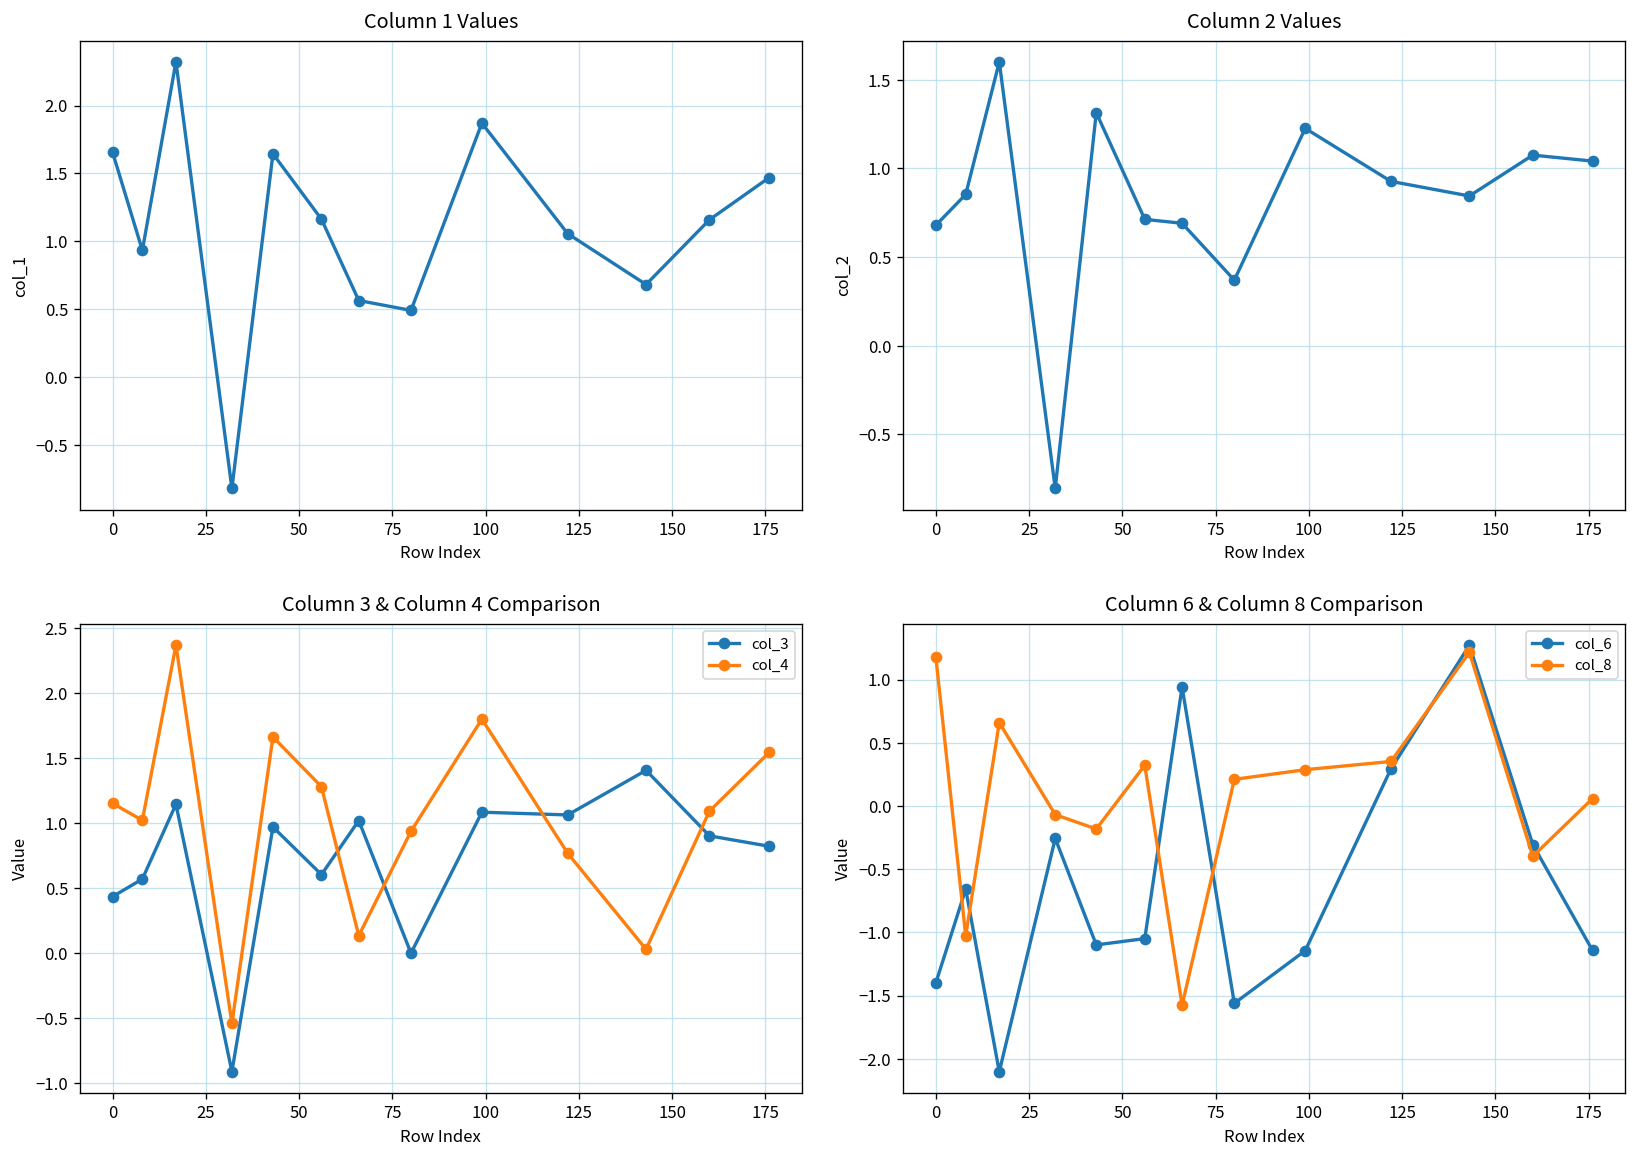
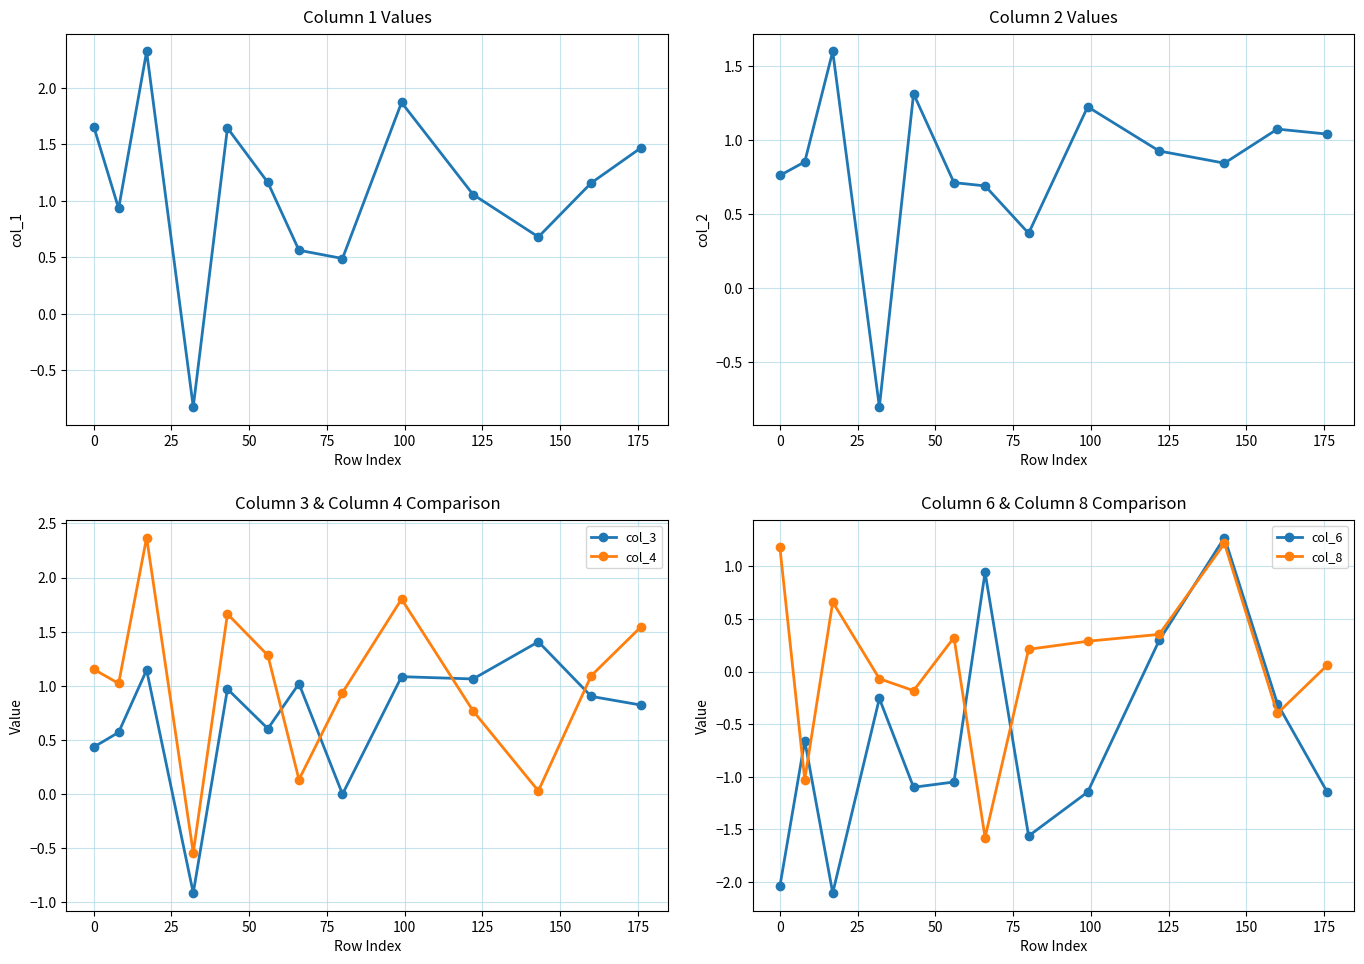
Column 2 Values, 0: 0.68 -> 0.76
Column 6 & Column 8 Comparison, col_6, 0: -1.40 -> -2.04
